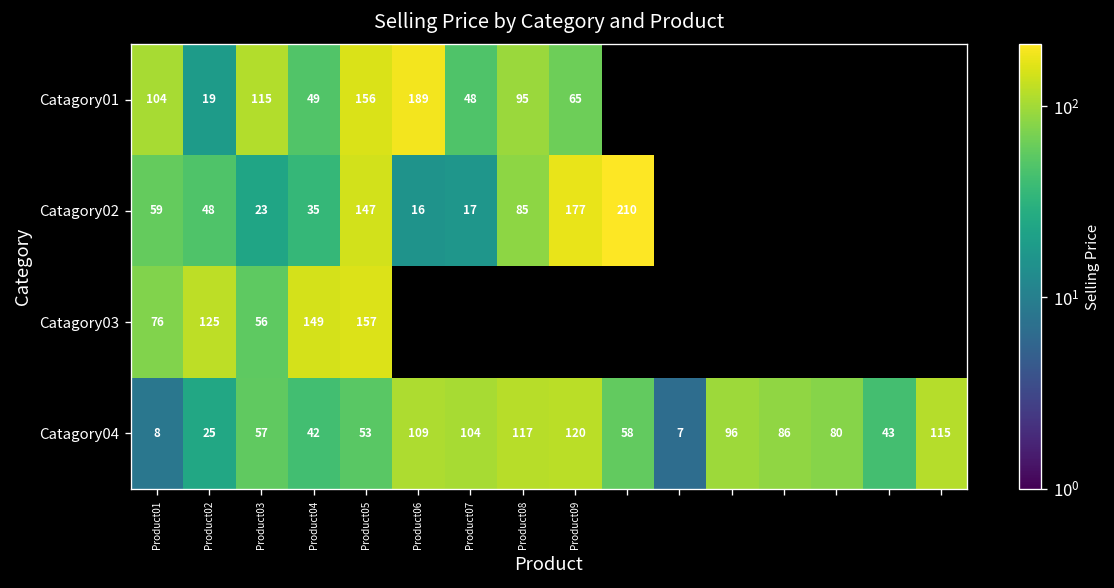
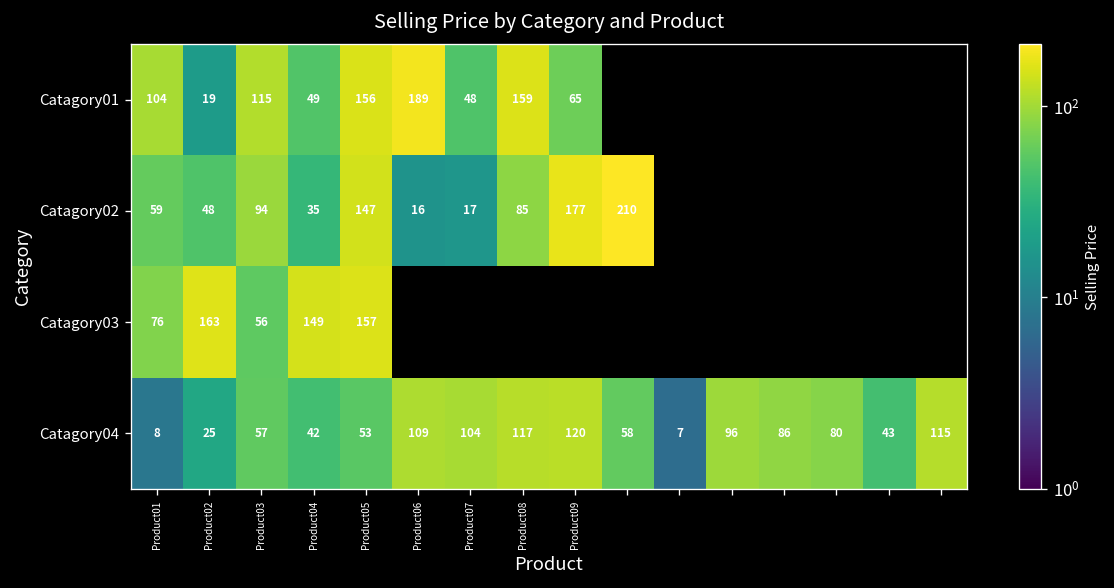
Catagory01, Product08: 95 -> 159
Catagory02, Product03: 23 -> 94
Catagory03, Product02: 125 -> 163
